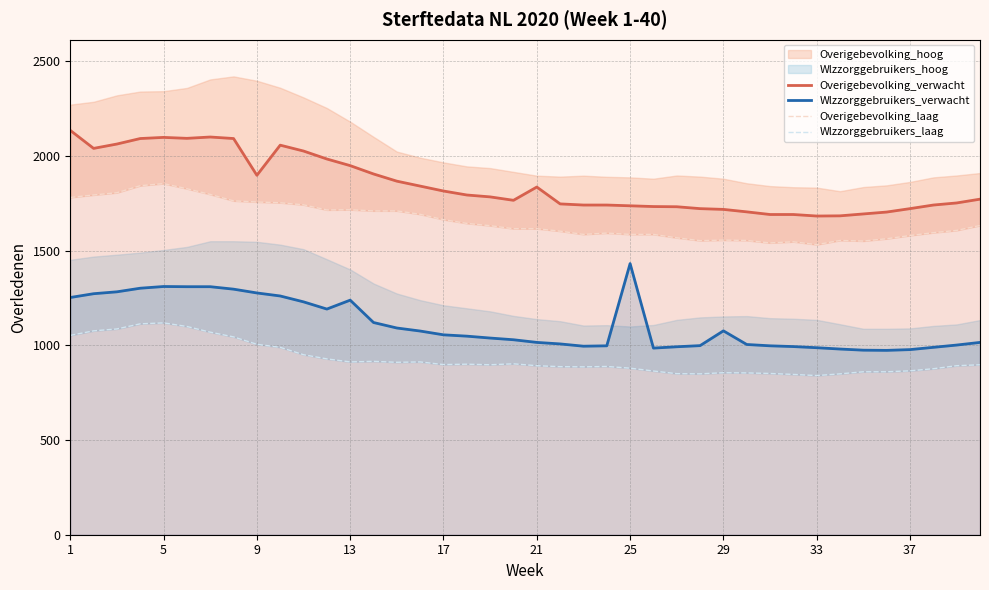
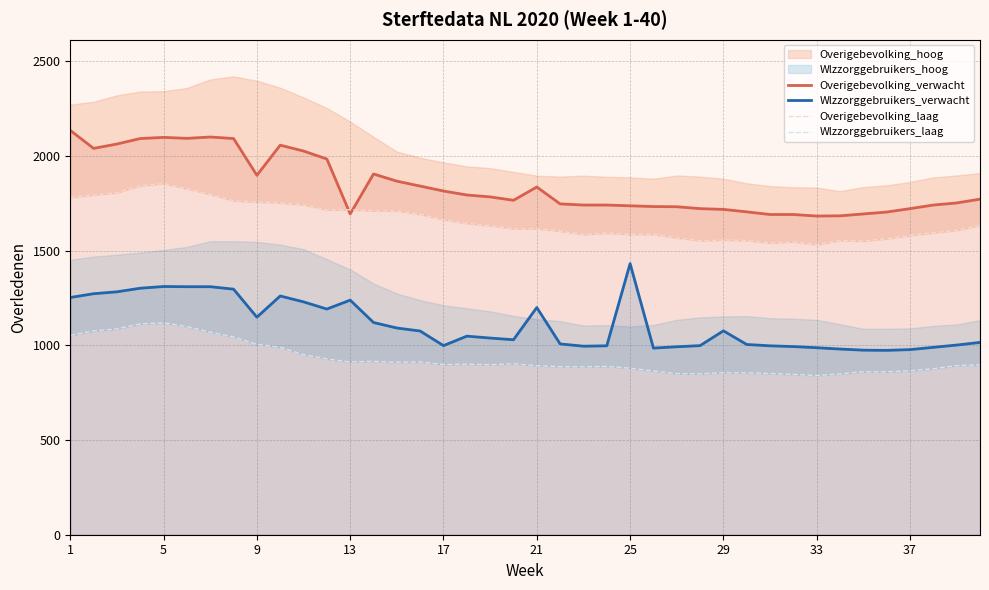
Wlzzorggebruikers_verwacht, 9: 1280 -> 1150
Overigebevolking_verwacht, 13: 1950 -> 1690
Wlzzorggebruikers_verwacht, 17: 1060 -> 1000
Wlzzorggebruikers_verwacht, 21: 1020 -> 1200
